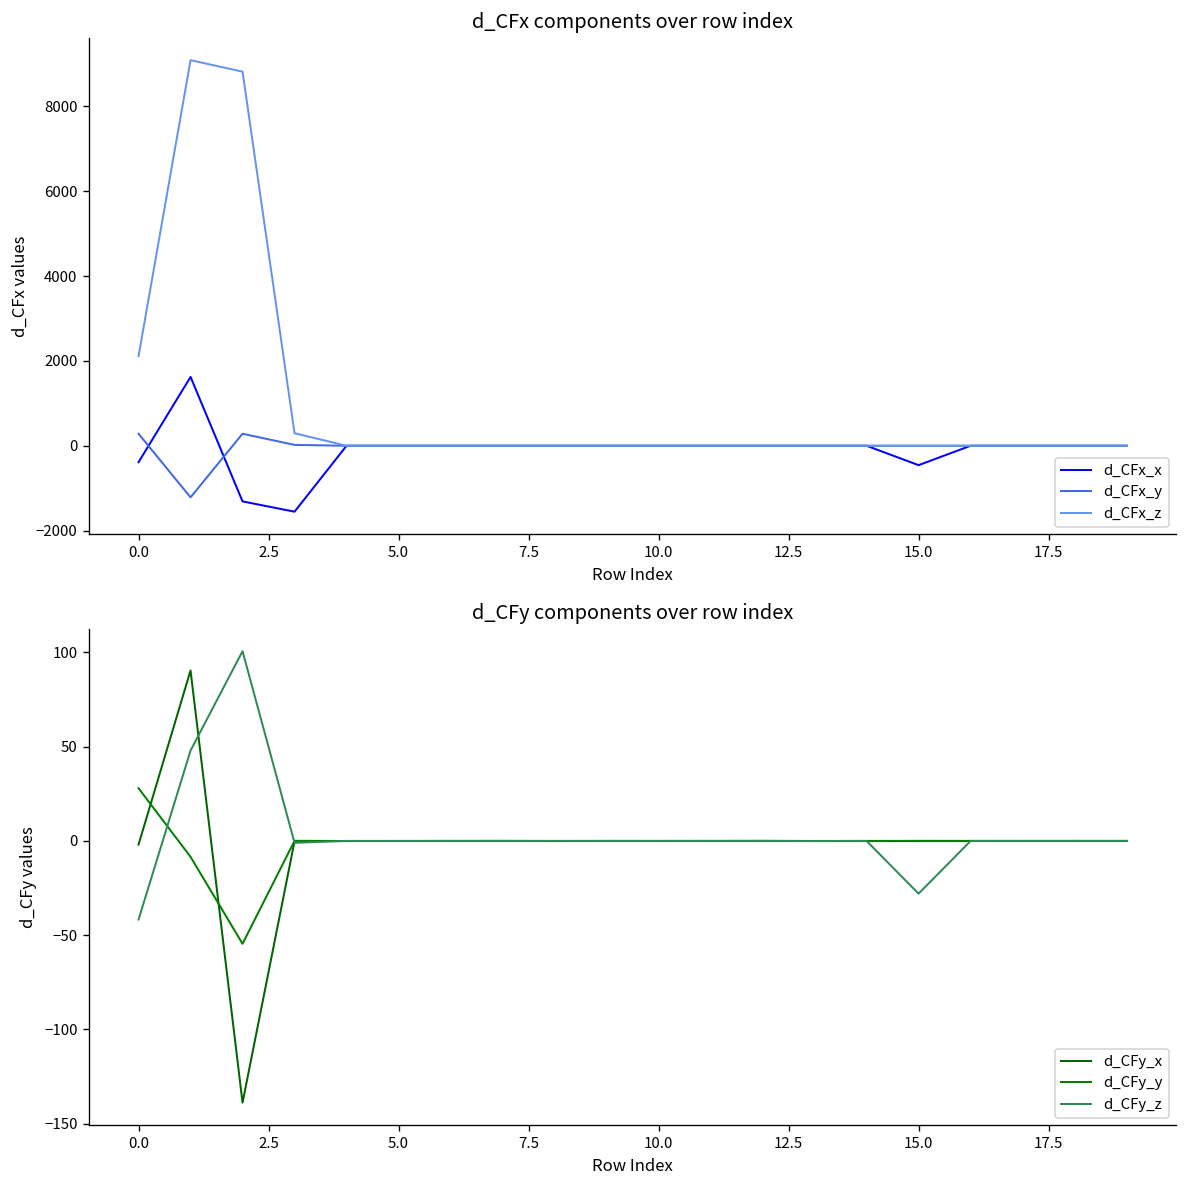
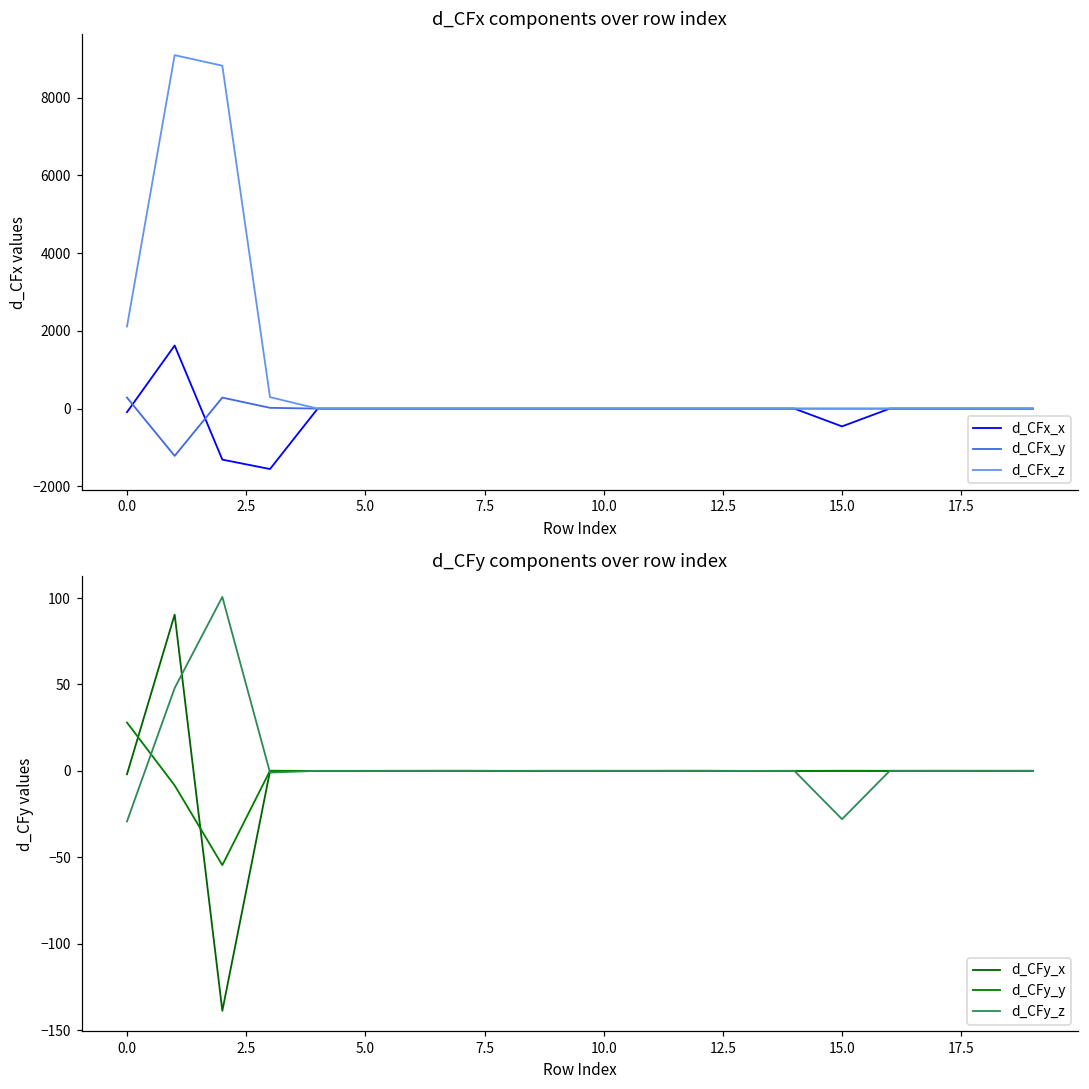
d_CFx components over row index, d_CFx_x, 0.0: -400 -> -100
d_CFy components over row index, d_CFy_z, 0.0: -42 -> -29
